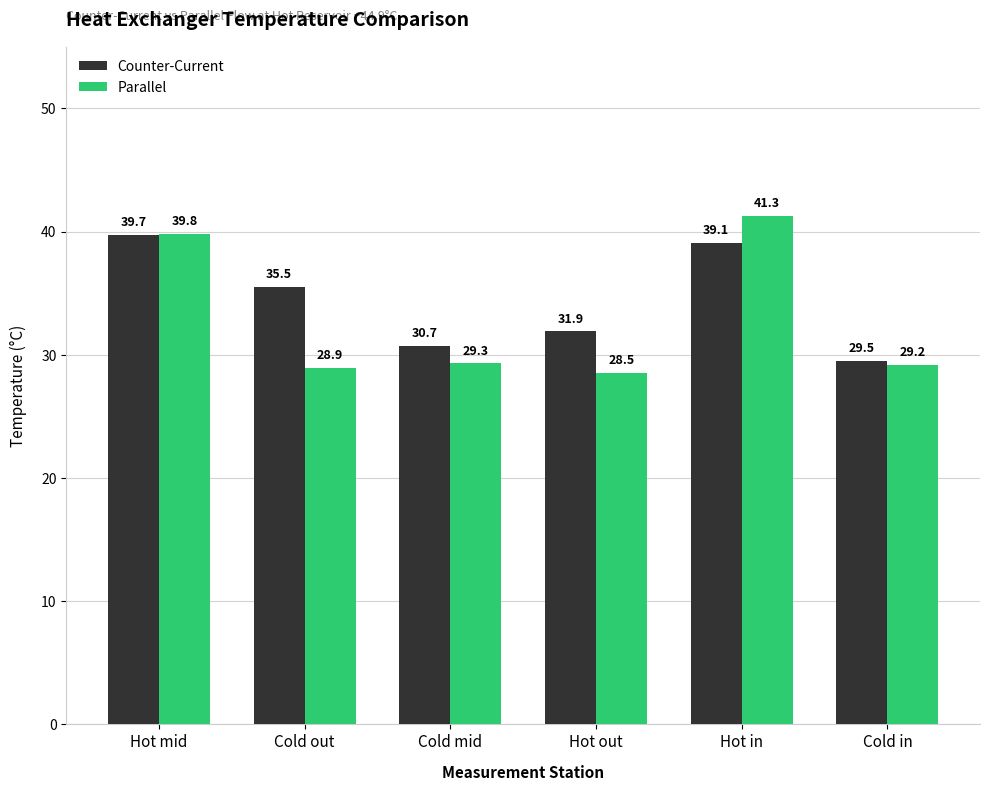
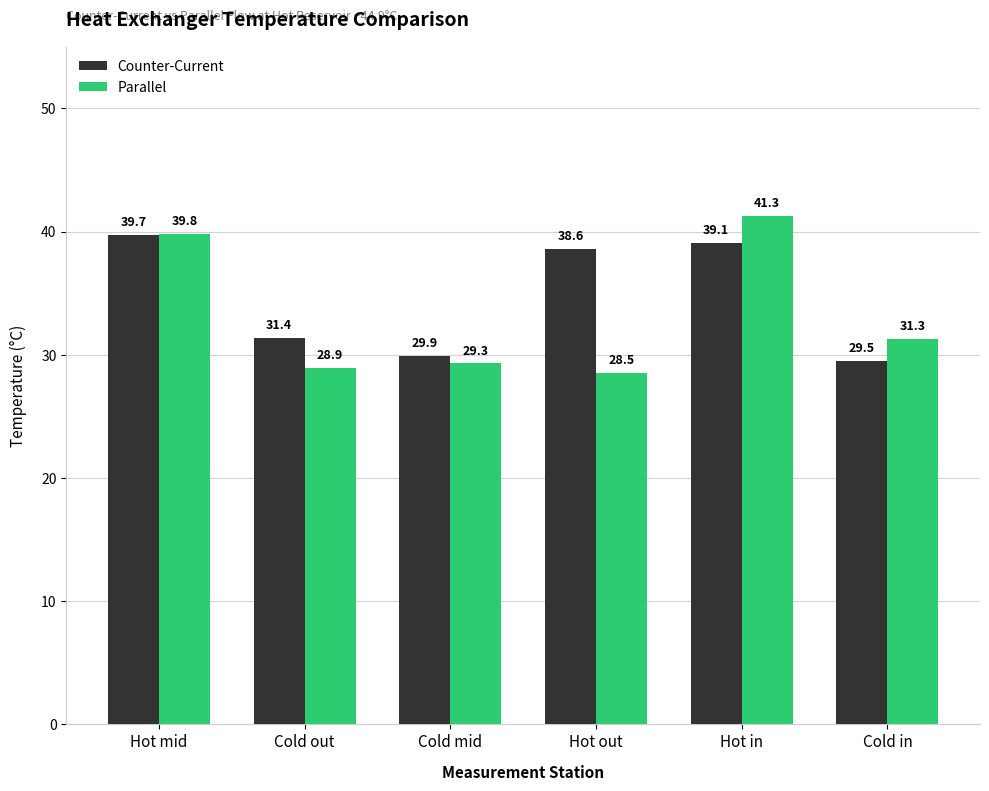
Counter-Current, Cold out: 35.5 -> 31.4
Counter-Current, Cold mid: 30.7 -> 29.9
Counter-Current, Hot out: 31.9 -> 38.6
Parallel, Cold in: 29.2 -> 31.3
